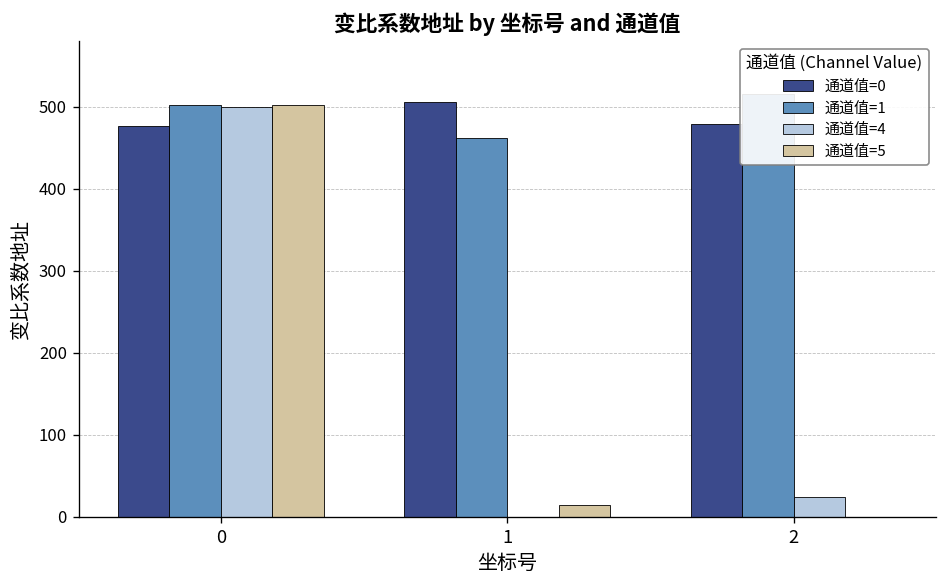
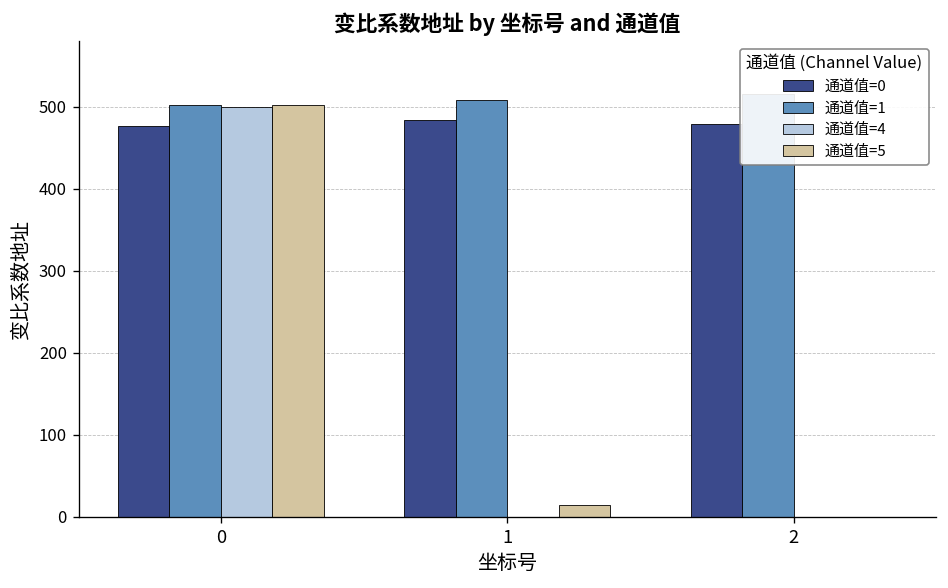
通道值=0, 1: 510 -> 480
通道值=1, 1: 460 -> 510
通道值=4, 2: 20 -> 0
